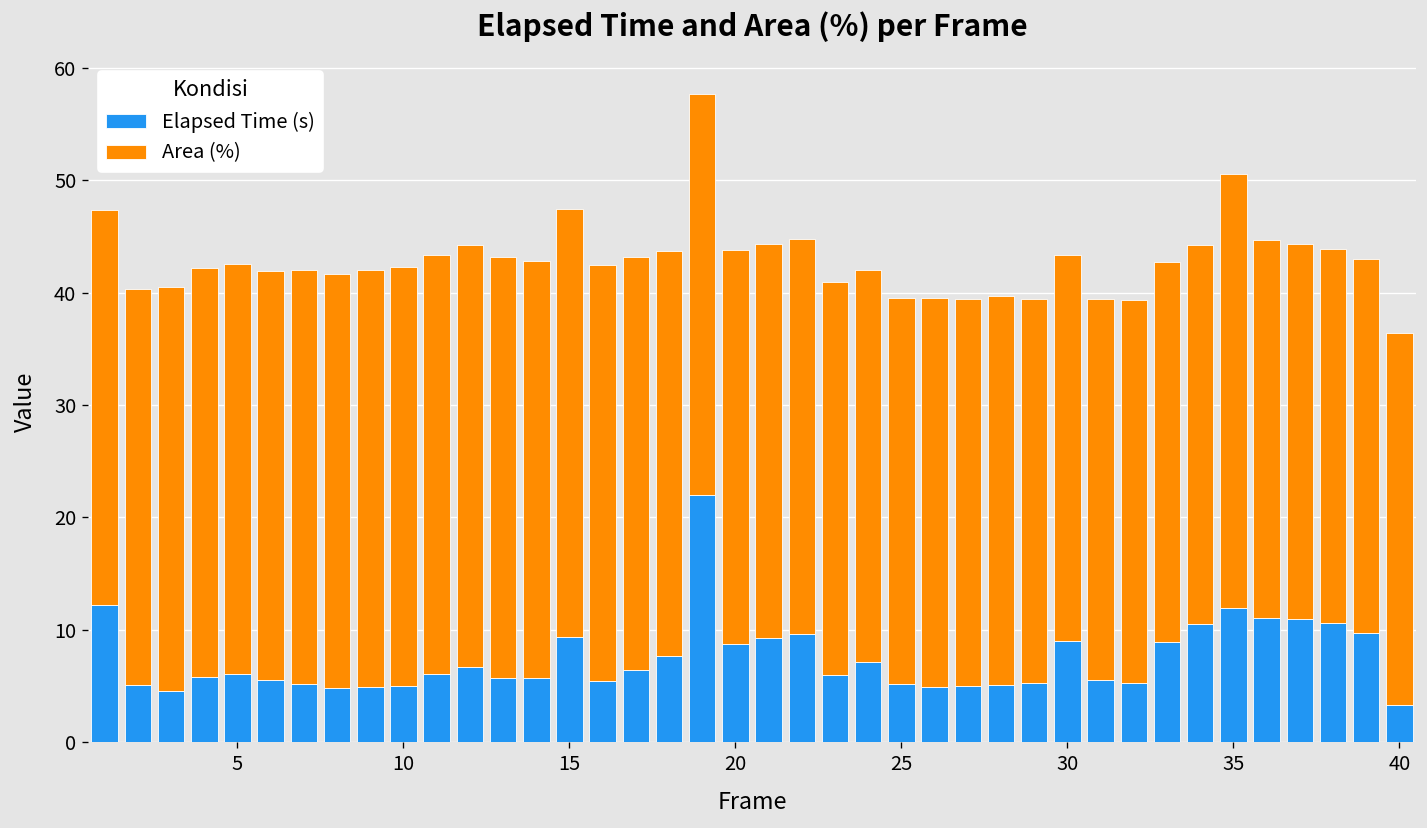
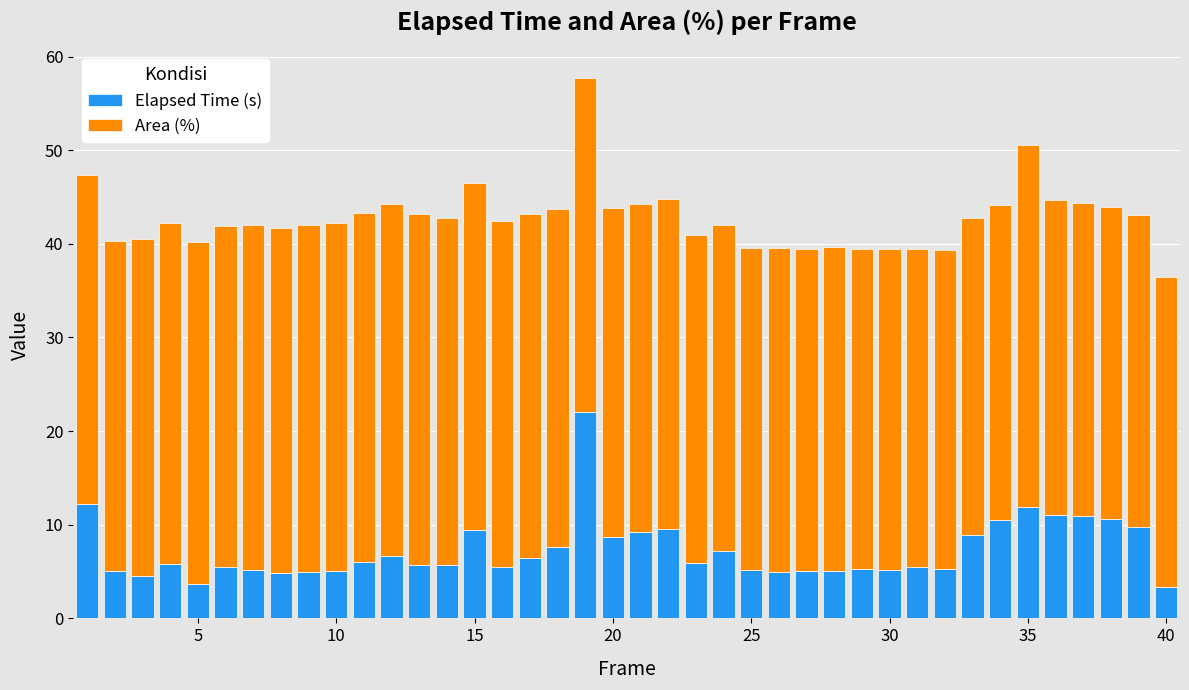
Elapsed Time (s), 5: 6 -> 4
Area (%), 15: 38 -> 37
Elapsed Time (s), 30: 9 -> 5
